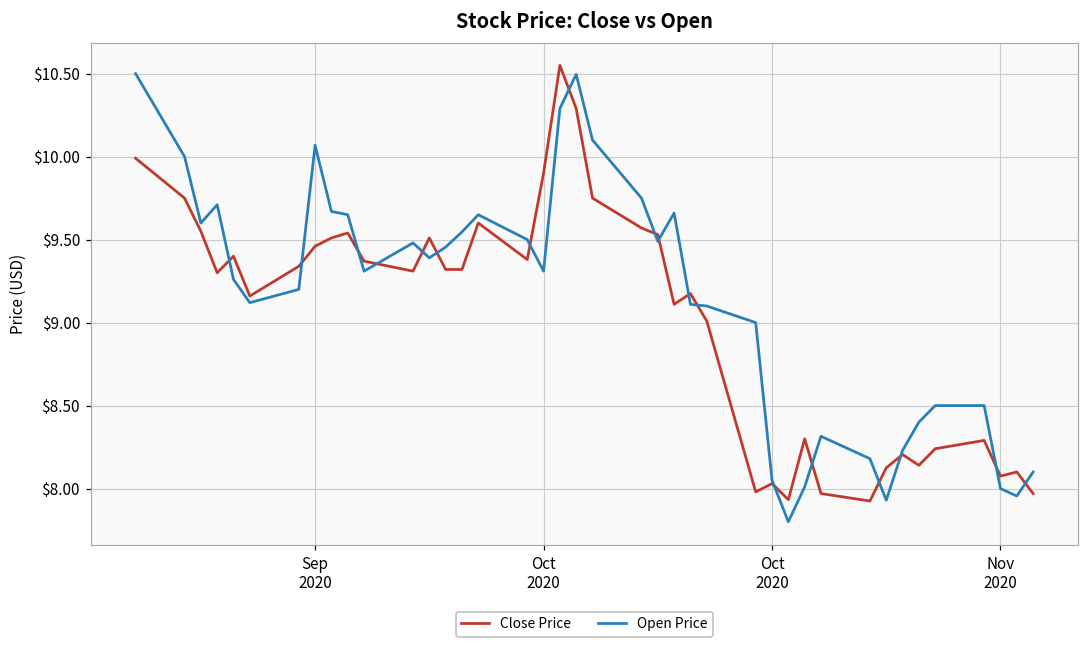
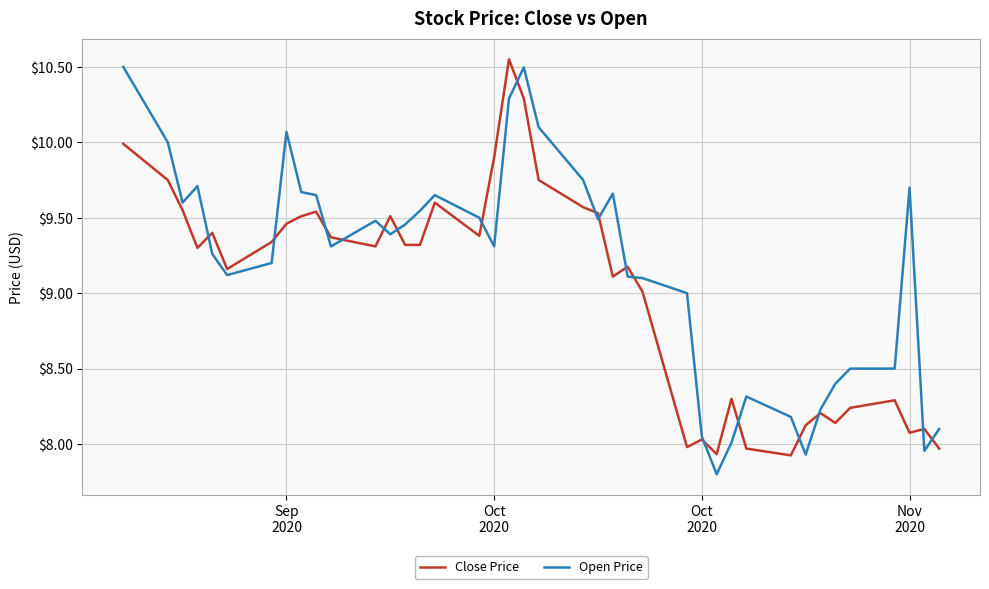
Open Price, Nov 2020: $8.0 -> $9.7
